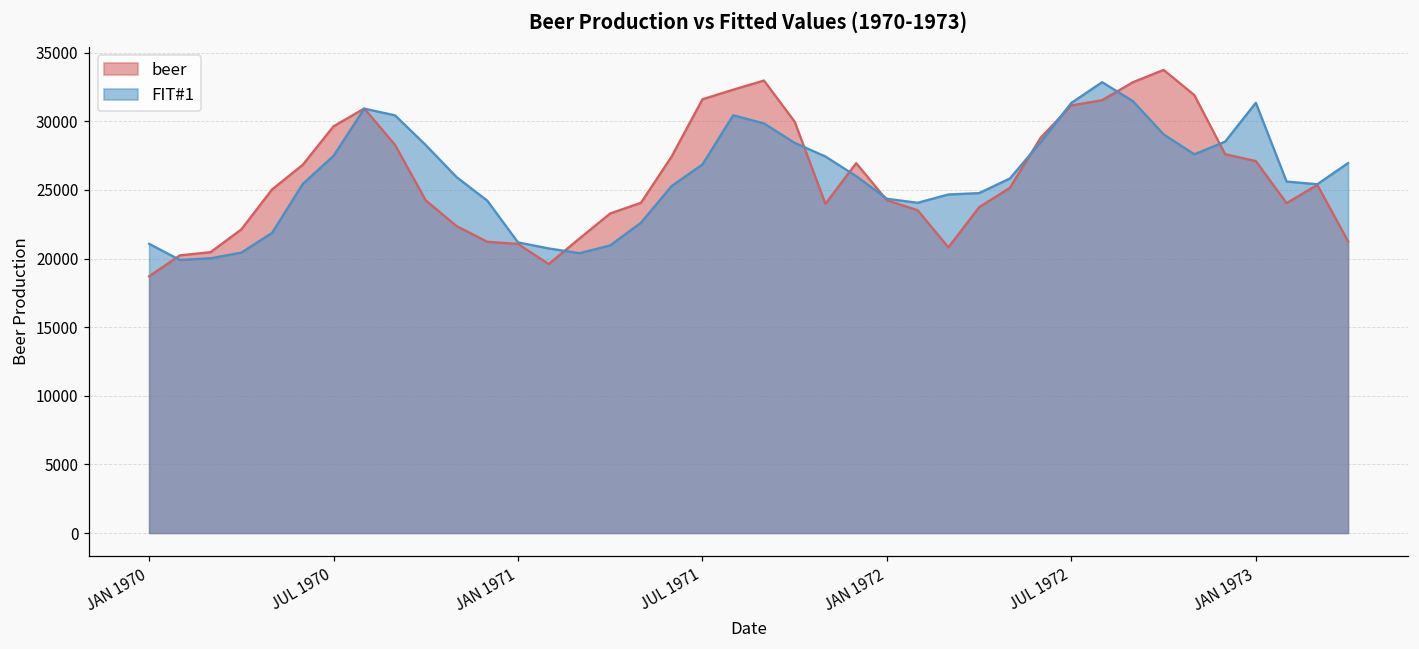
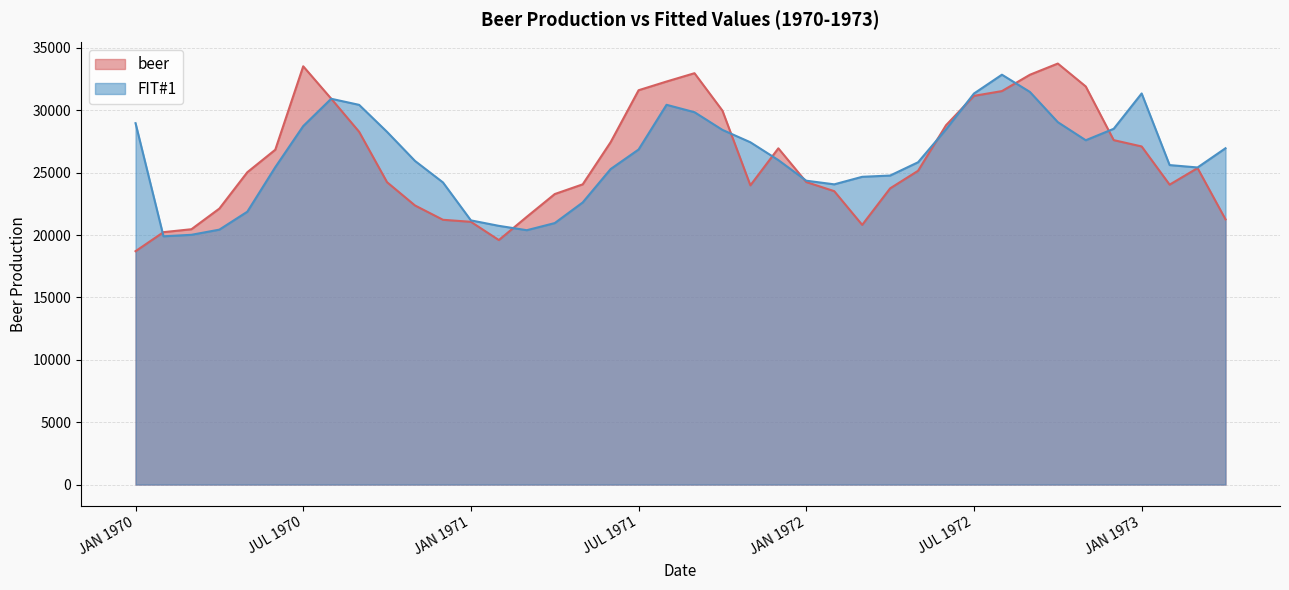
FIT#1, JAN 1970: 21100 -> 29000
beer, JUL 1970: 29600 -> 33500
FIT#1, JUL 1970: 27500 -> 28700
